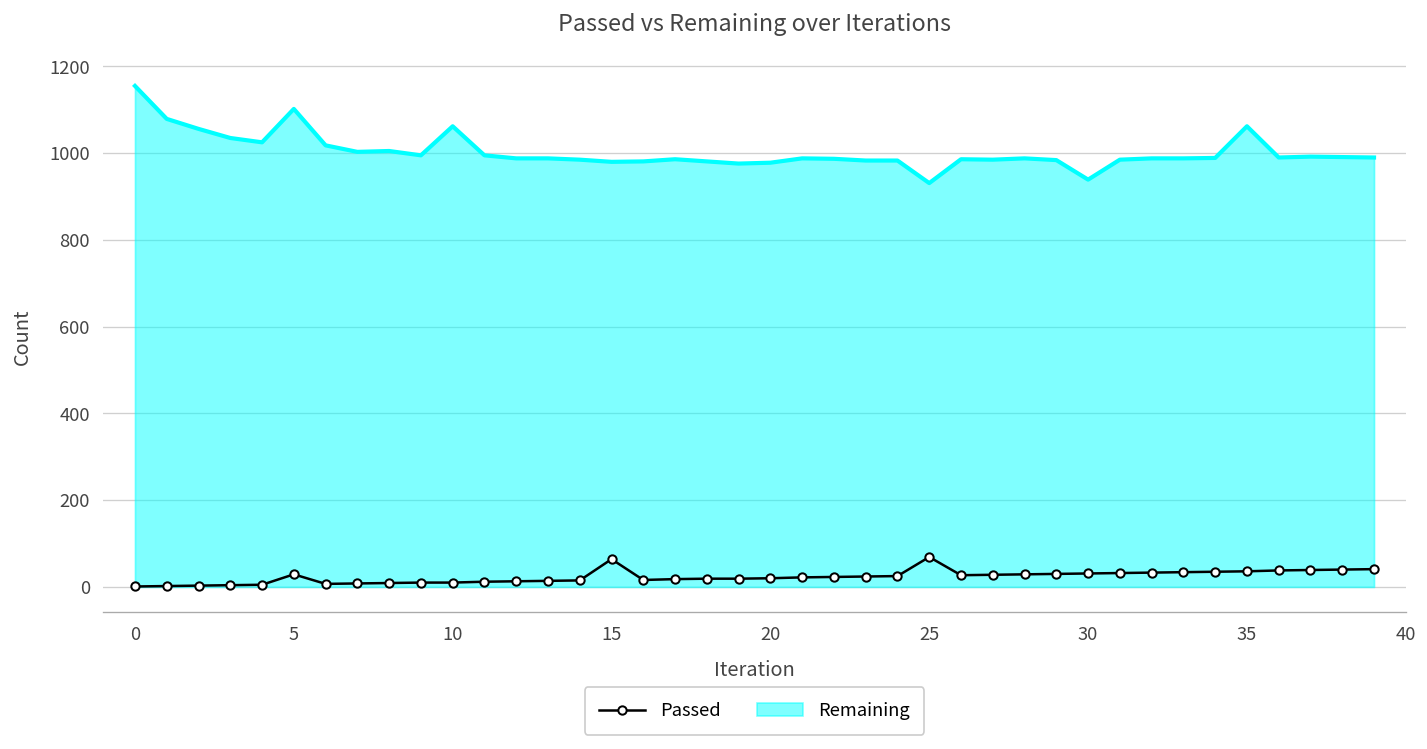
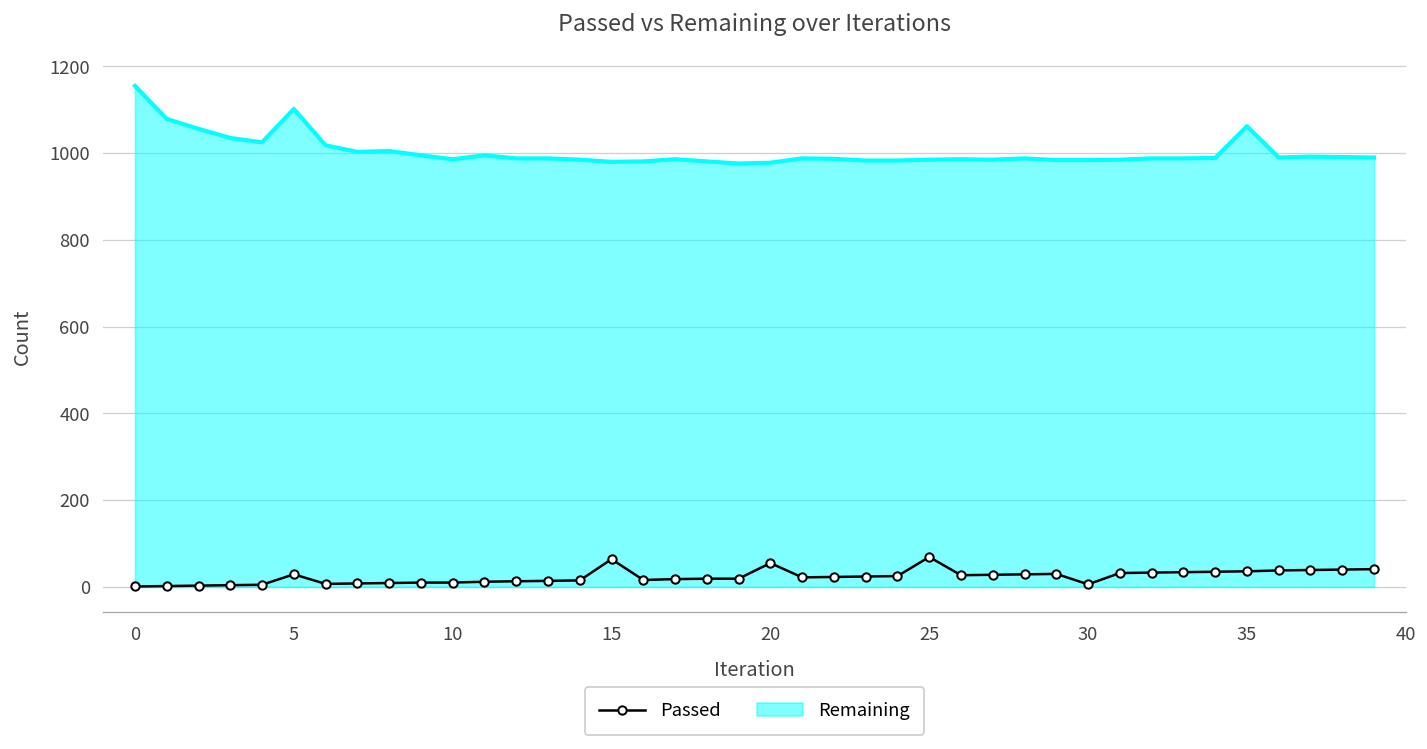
Remaining, 10: 1060 -> 990
Passed, 20: 20 -> 60
Remaining, 25: 930 -> 990
Passed, 30: 30 -> 10
Remaining, 30: 940 -> 980
